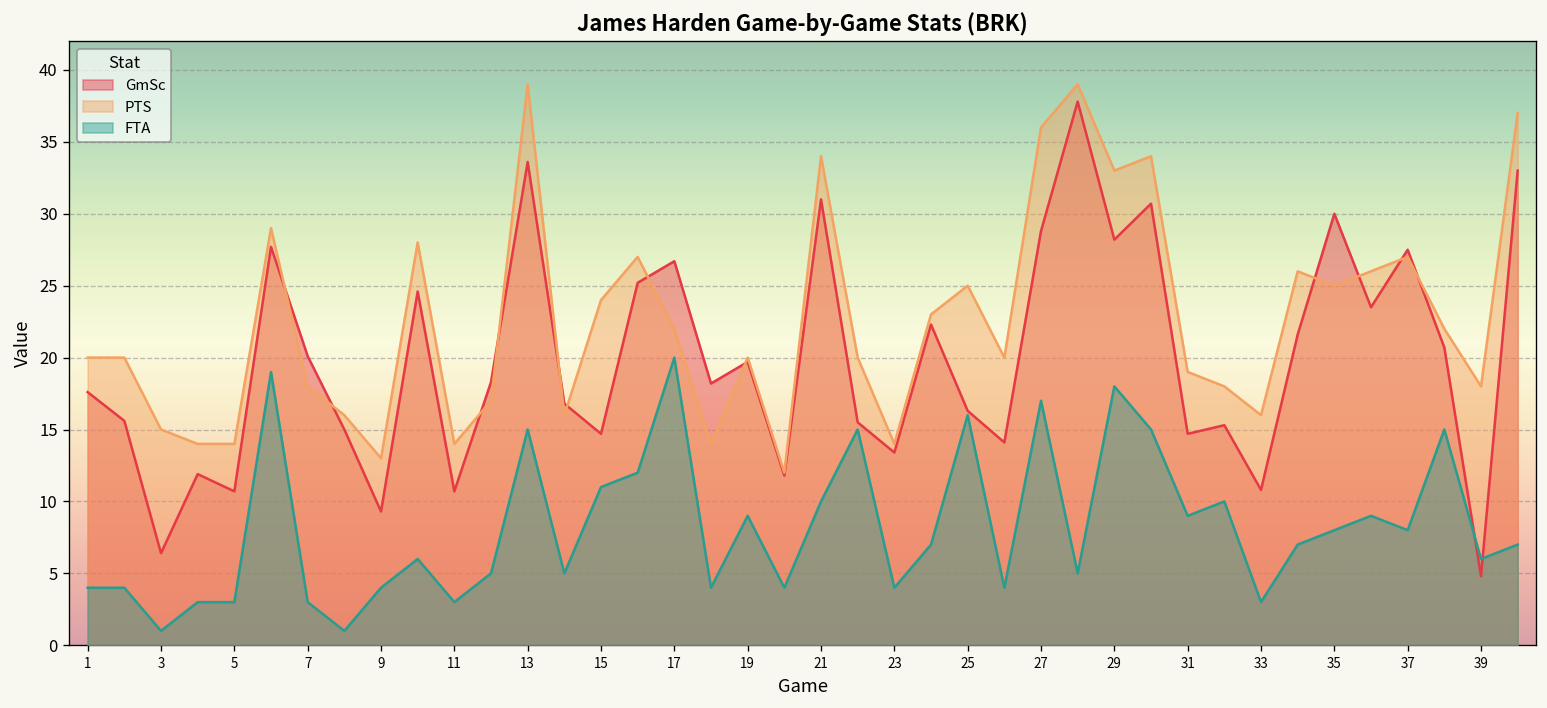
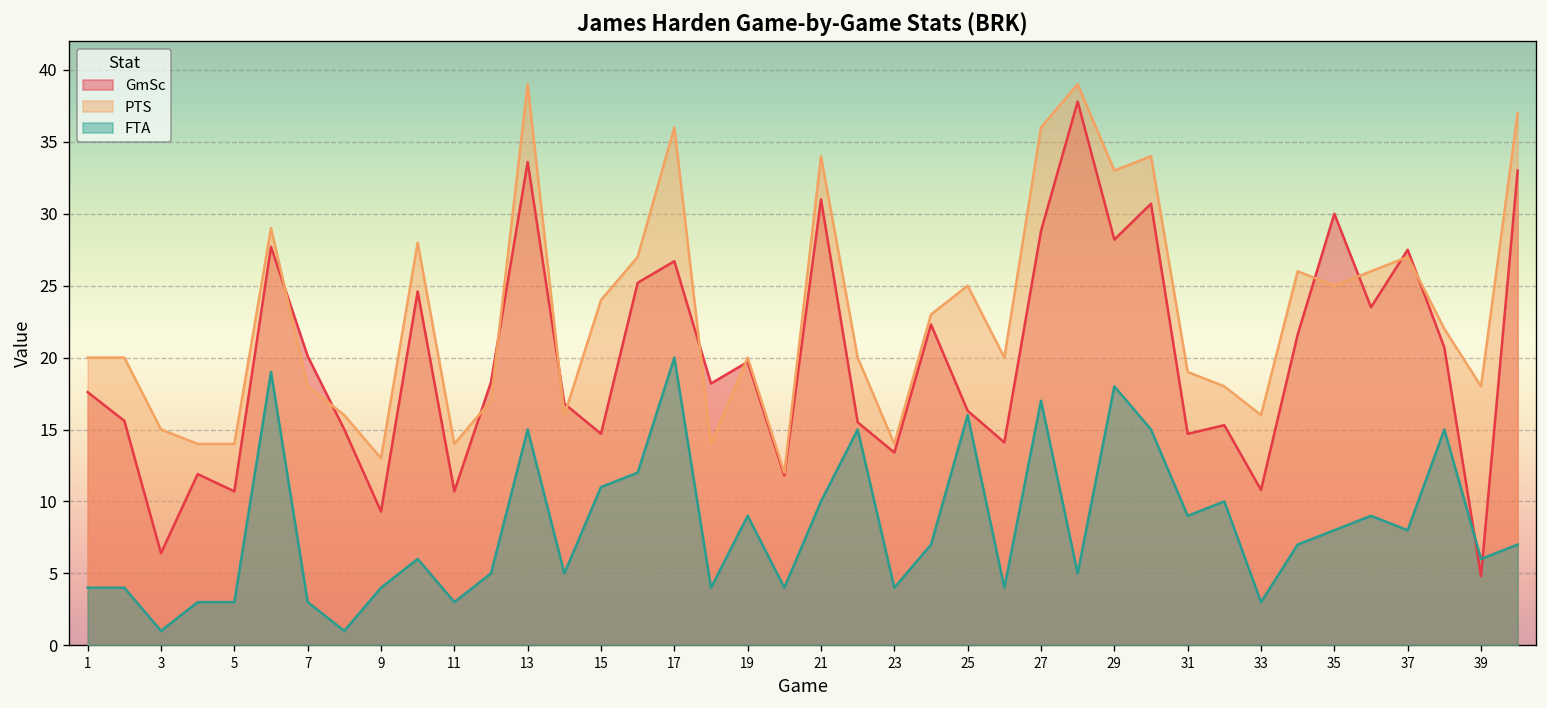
PTS, 17: 22 -> 36
